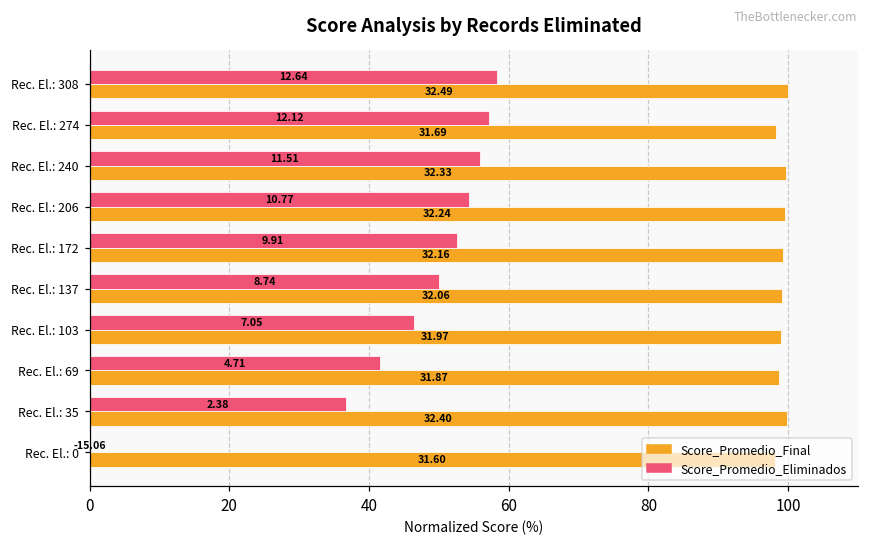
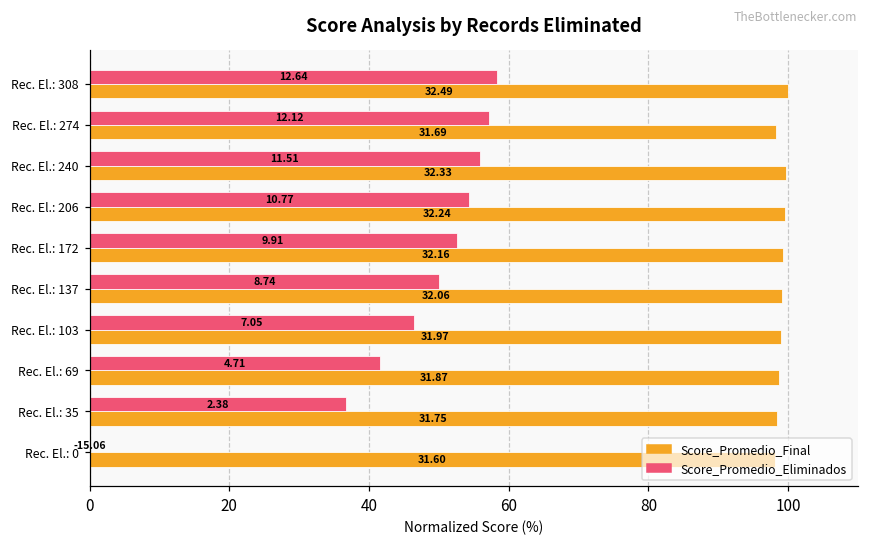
Score_Promedio_Final, Rec. El.: 35: 32.40 -> 31.75
